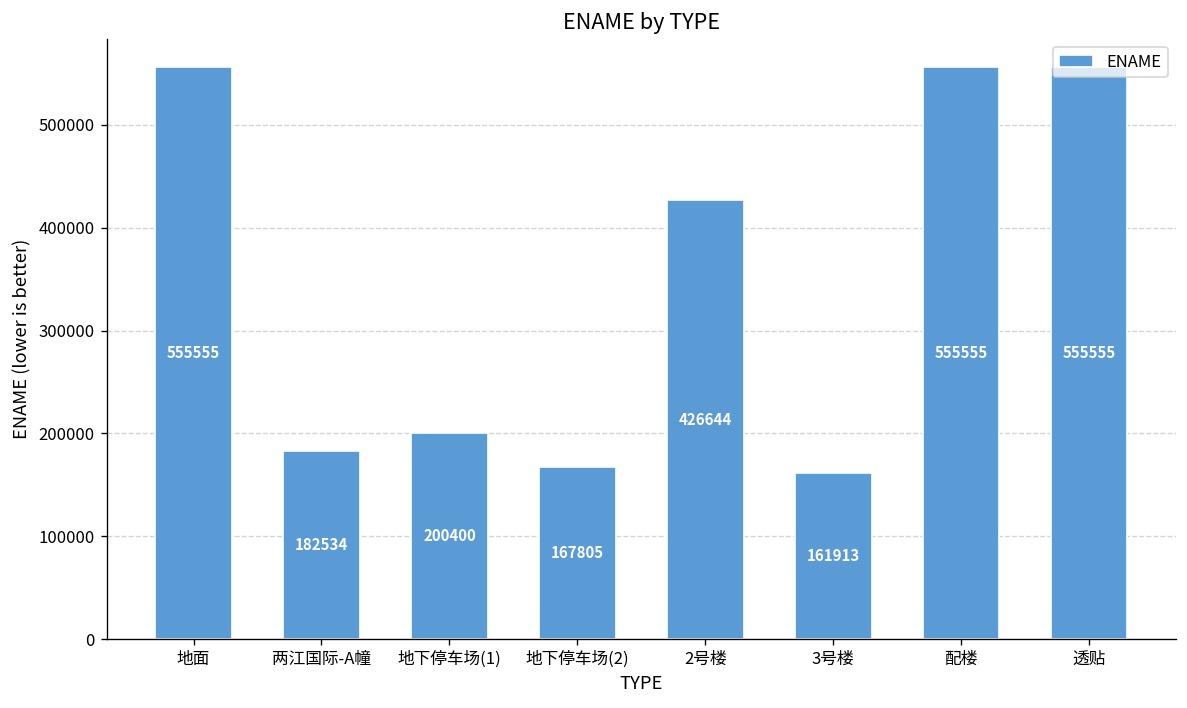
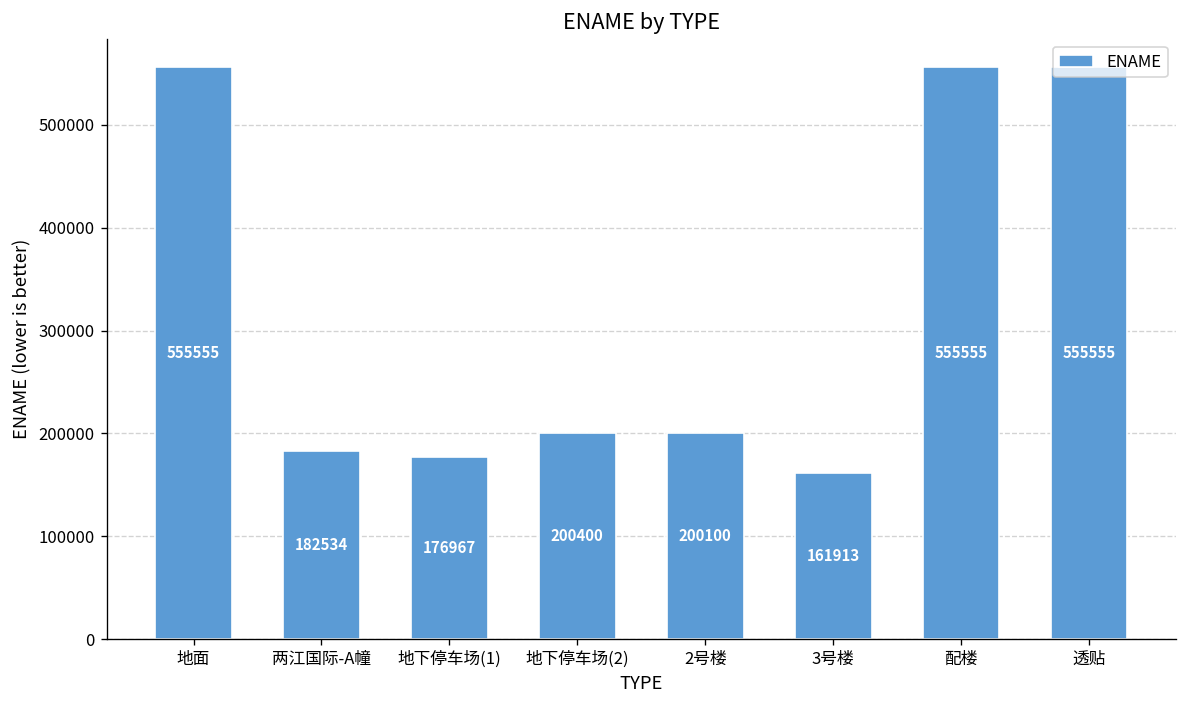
地下停车场(1): 200400 -> 176967
地下停车场(2): 167805 -> 200400
2号楼: 426644 -> 200100
